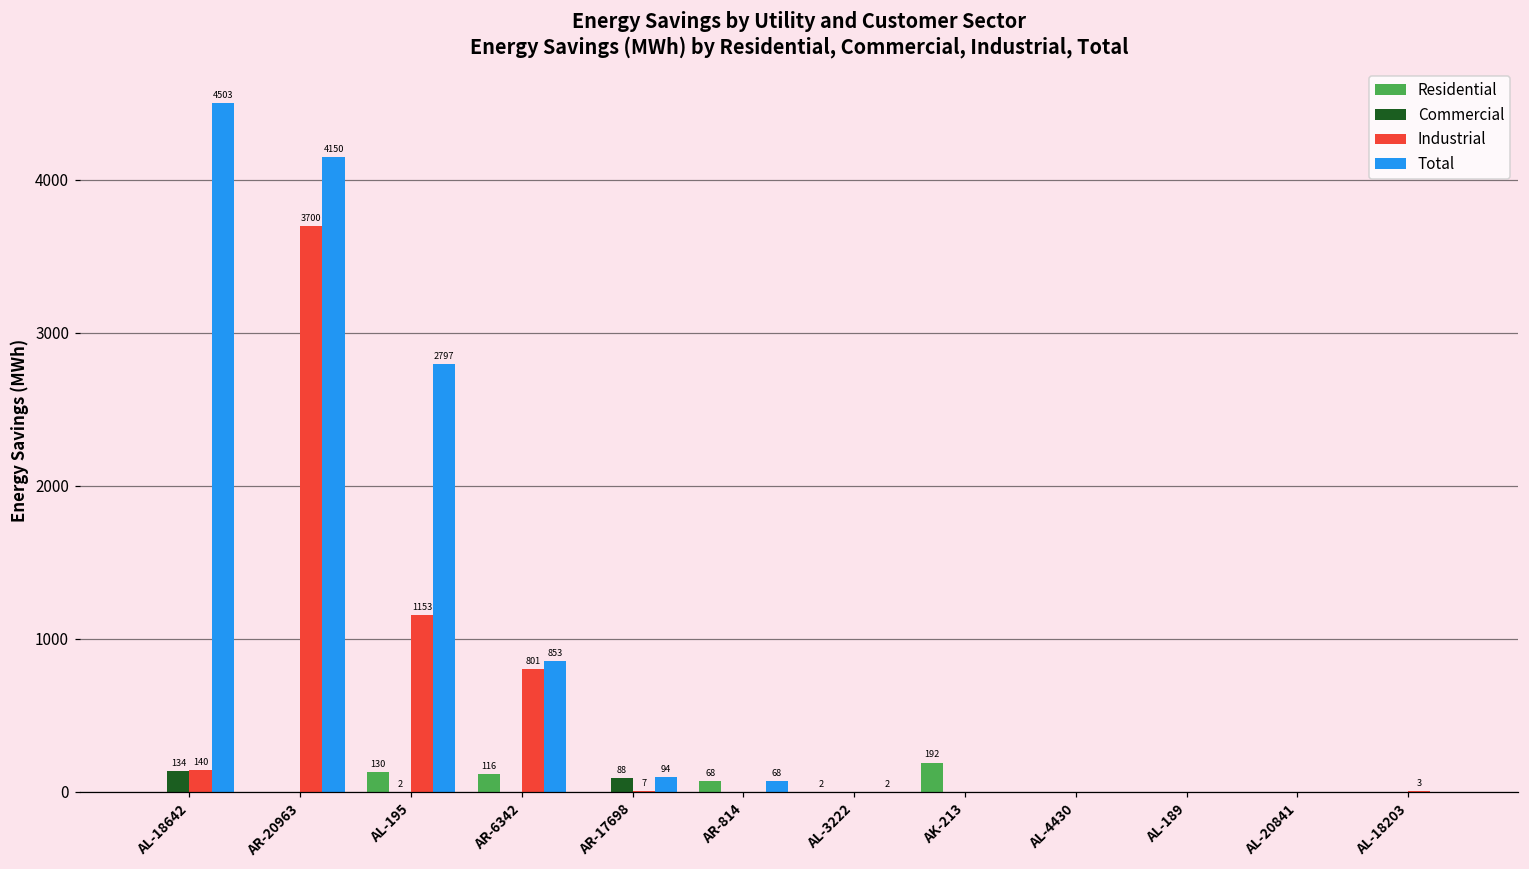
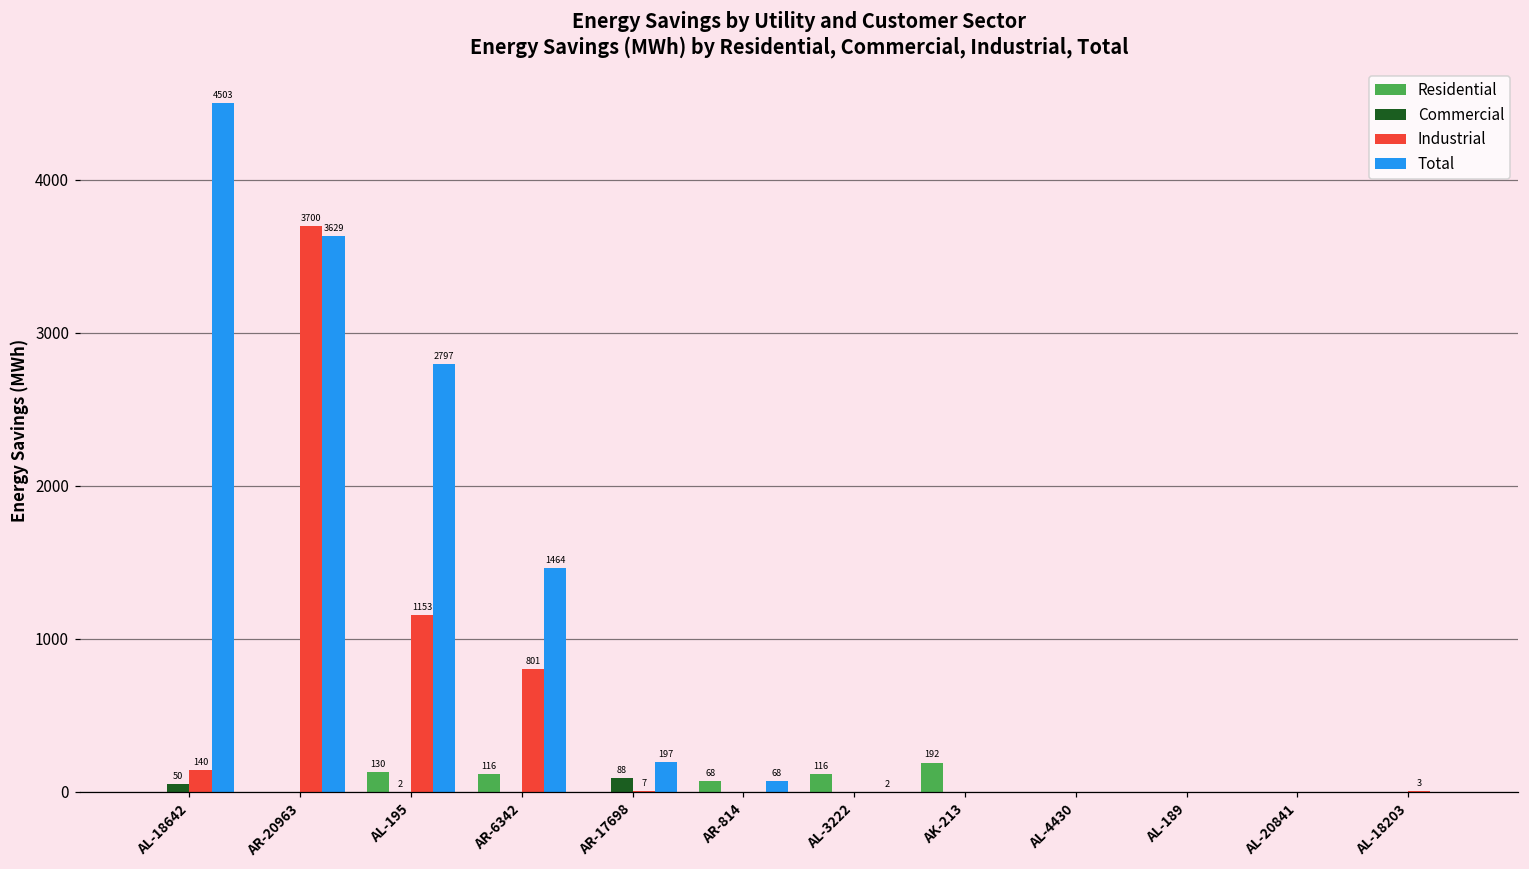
Commercial, AL-18642: 134 -> 50
Total, AR-20963: 4150 -> 3629
Total, AR-6342: 853 -> 1464
Total, AR-17698: 94 -> 197
Residential, AL-3222: 2 -> 116
